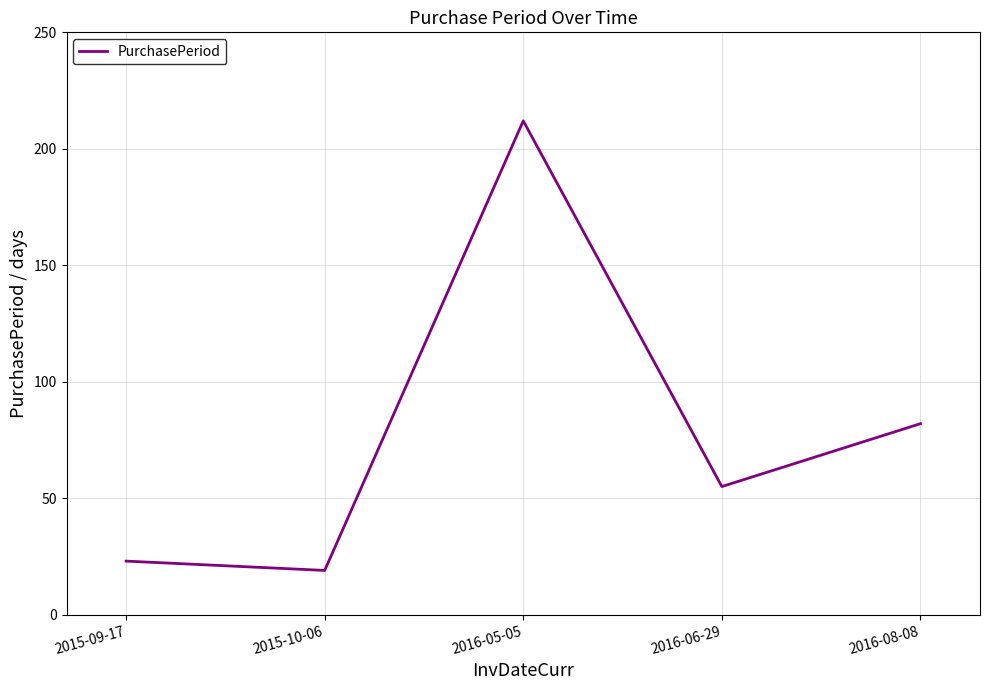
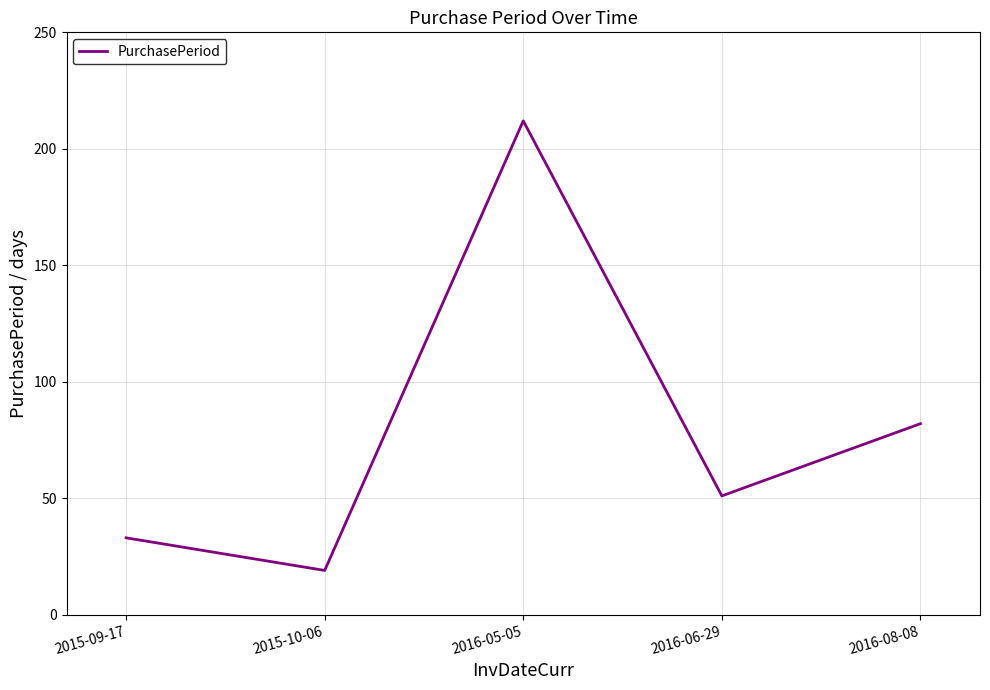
2015-09-17: 23 -> 33
2016-06-29: 55 -> 51
